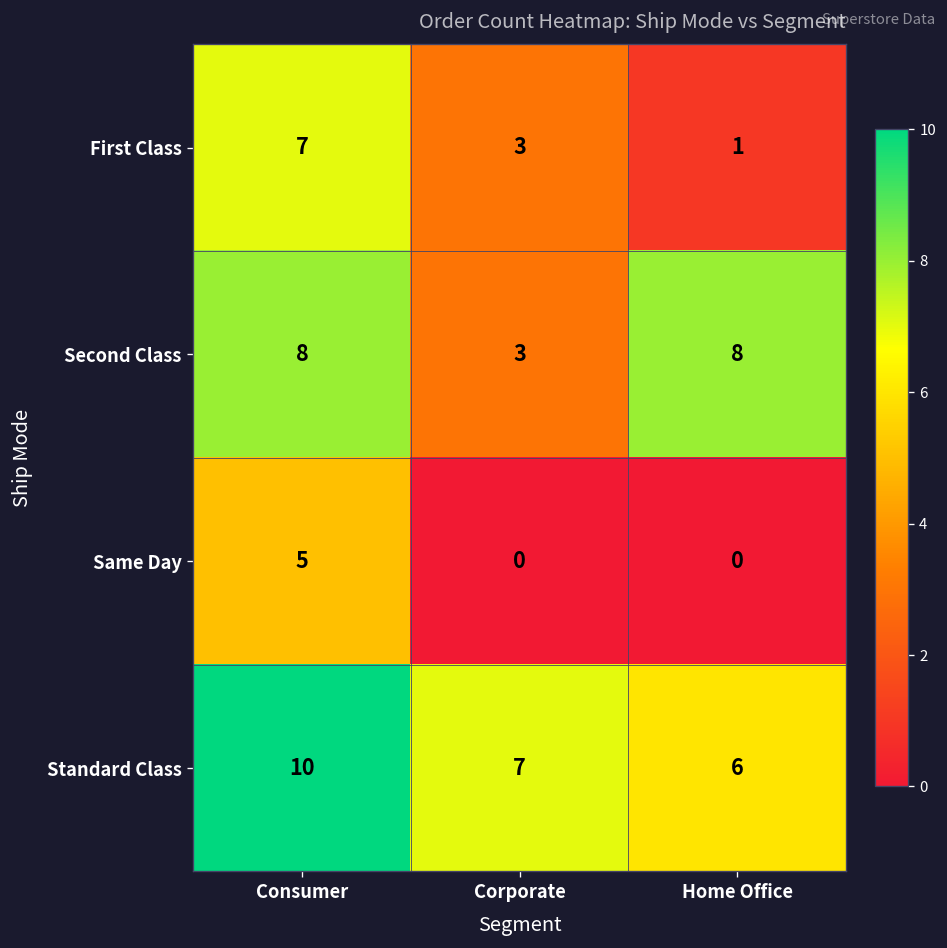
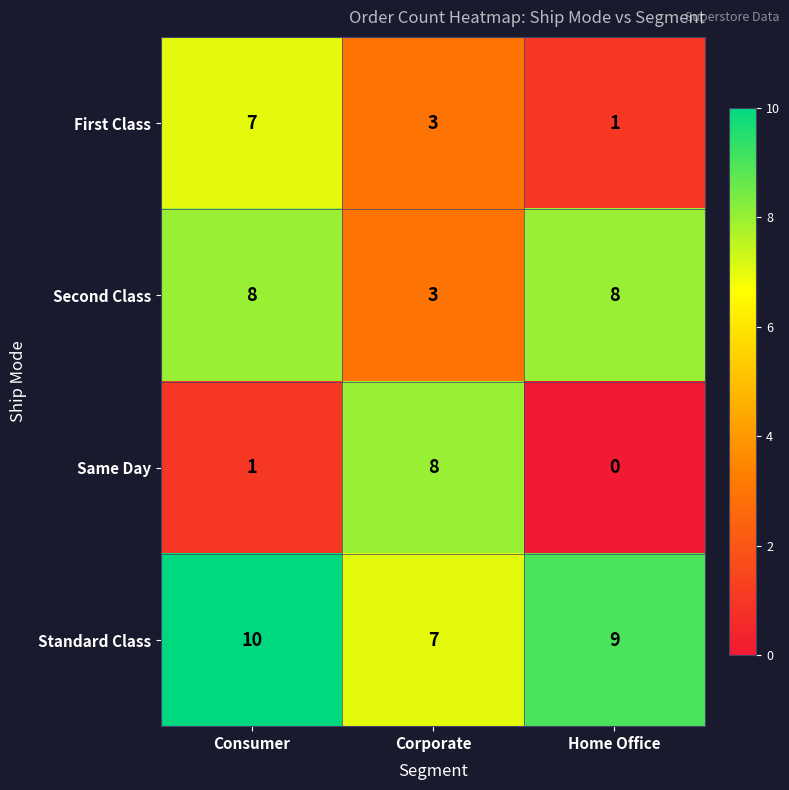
Same Day, Consumer: 5 -> 1
Same Day, Corporate: 0 -> 8
Standard Class, Home Office: 6 -> 9
